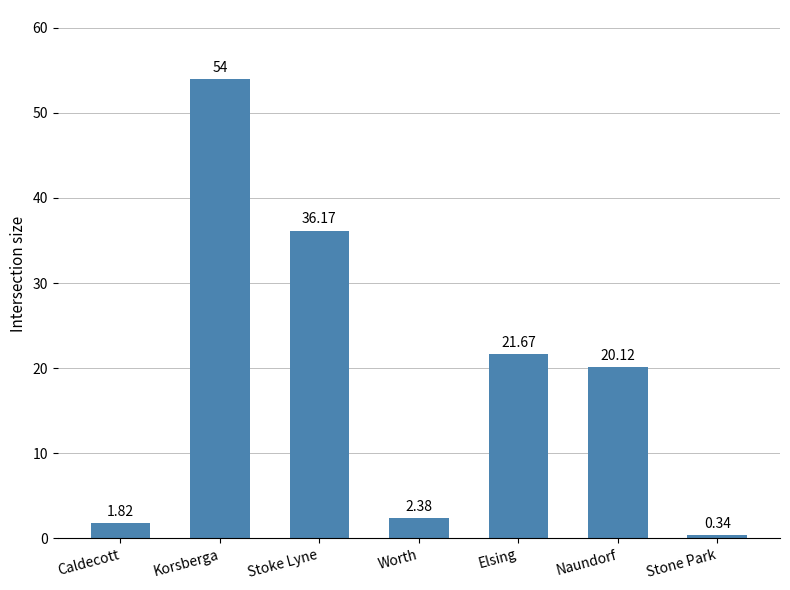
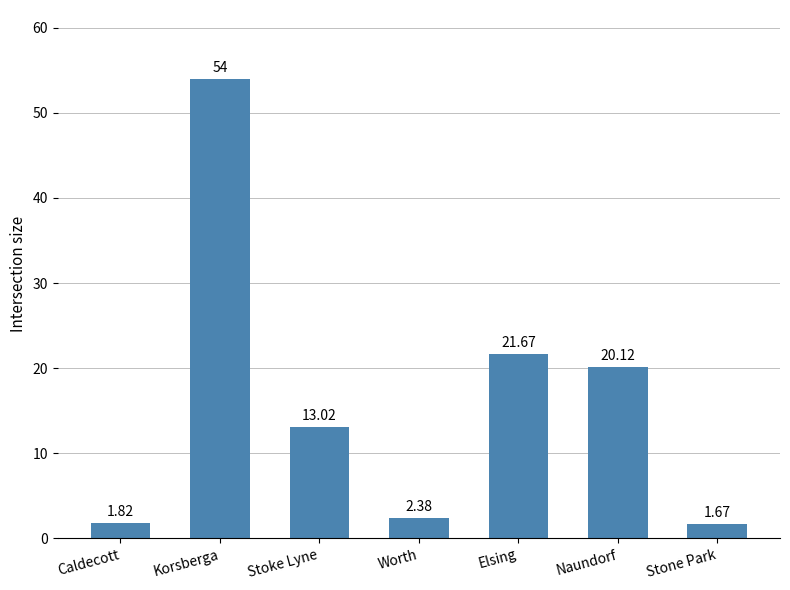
Stoke Lyne: 36.17 -> 13.02
Stone Park: 0.34 -> 1.67
